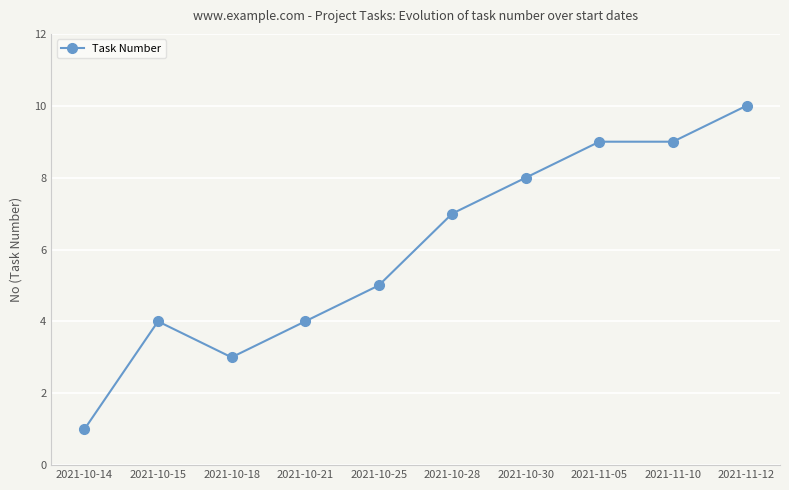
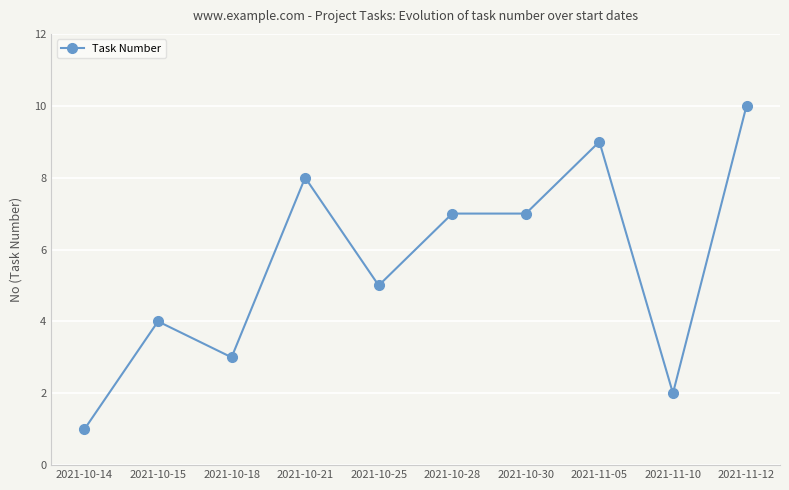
2021-10-21: 4 -> 8
2021-10-30: 8 -> 7
2021-11-10: 9 -> 2
